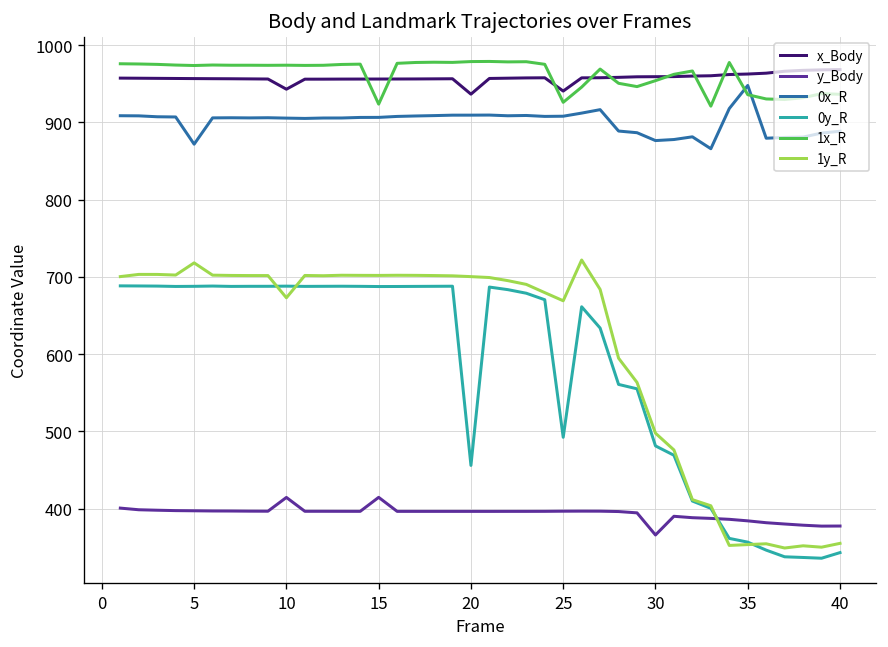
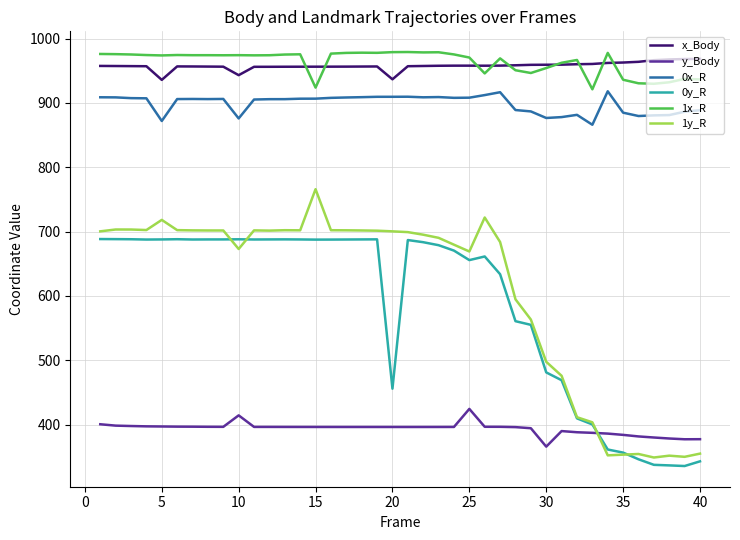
x_Body, 5: 960 -> 940
0x_R, 10: 910 -> 880
y_Body, 15: 410 -> 400
1y_R, 15: 700 -> 770
x_Body, 25: 940 -> 960
y_Body, 25: 400 -> 420
0y_R, 25: 490 -> 660
1x_R, 25: 930 -> 970
0x_R, 35: 950 -> 880
